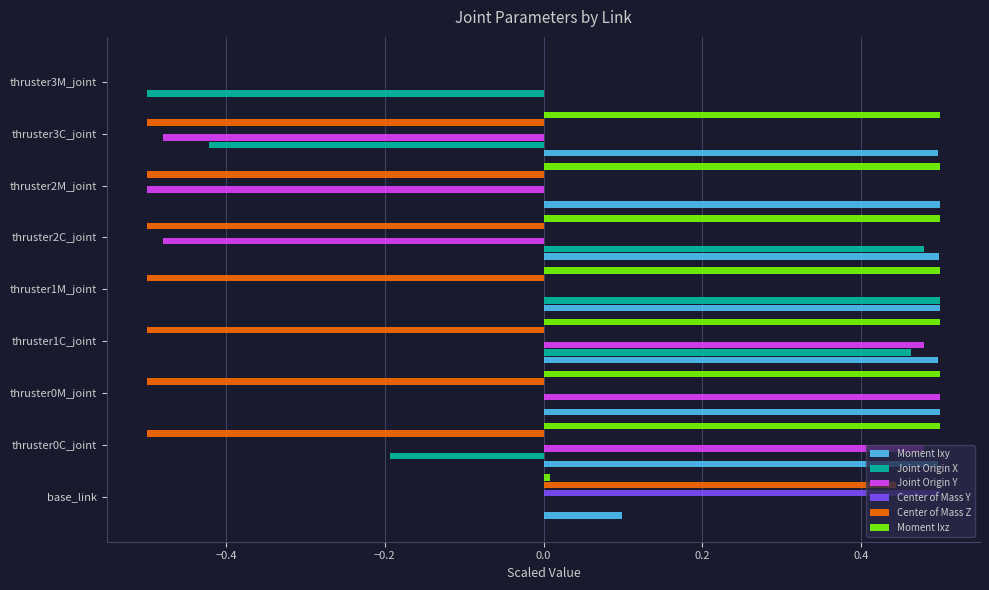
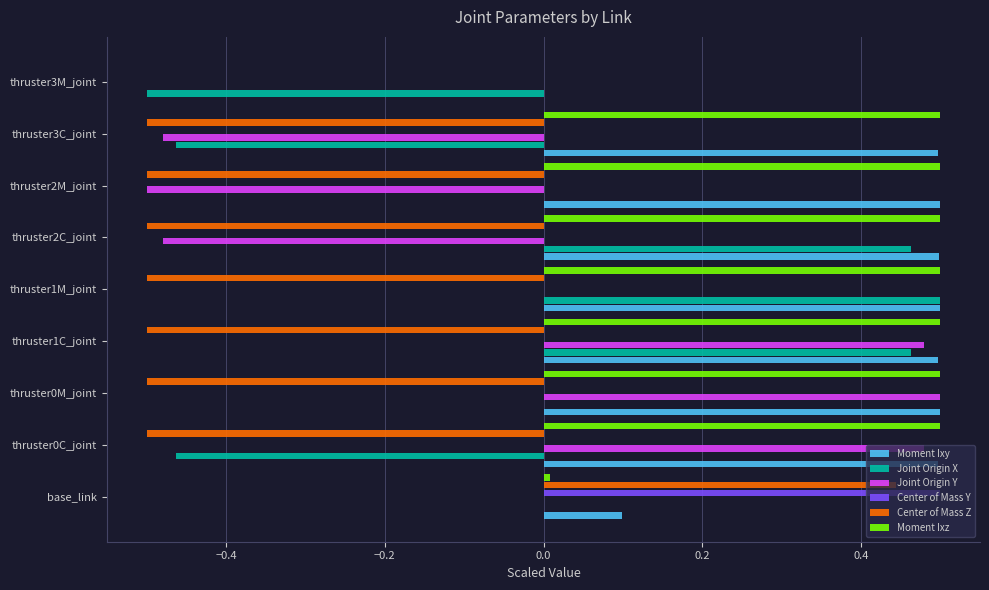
Joint Origin X, thruster3C_joint: -0.42 -> -0.46
Joint Origin X, thruster2C_joint: 0.48 -> 0.46
Joint Origin X, thruster0C_joint: -0.19 -> -0.46
